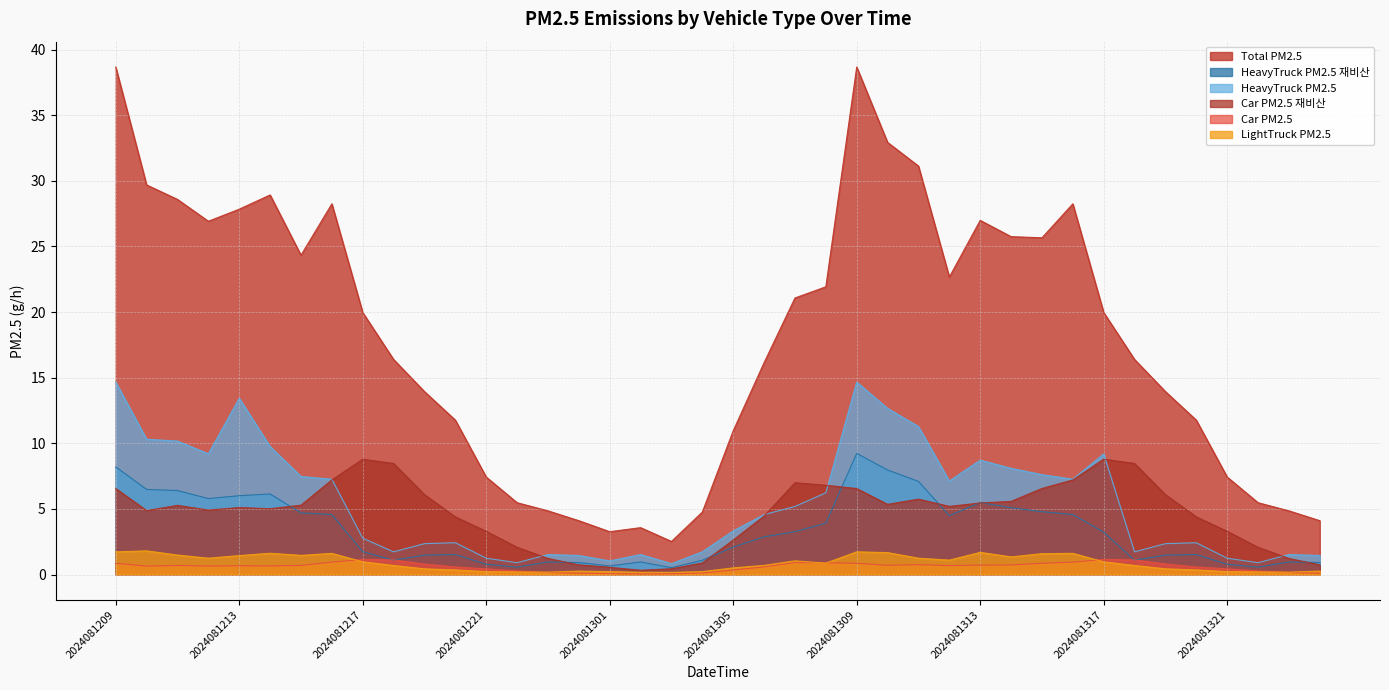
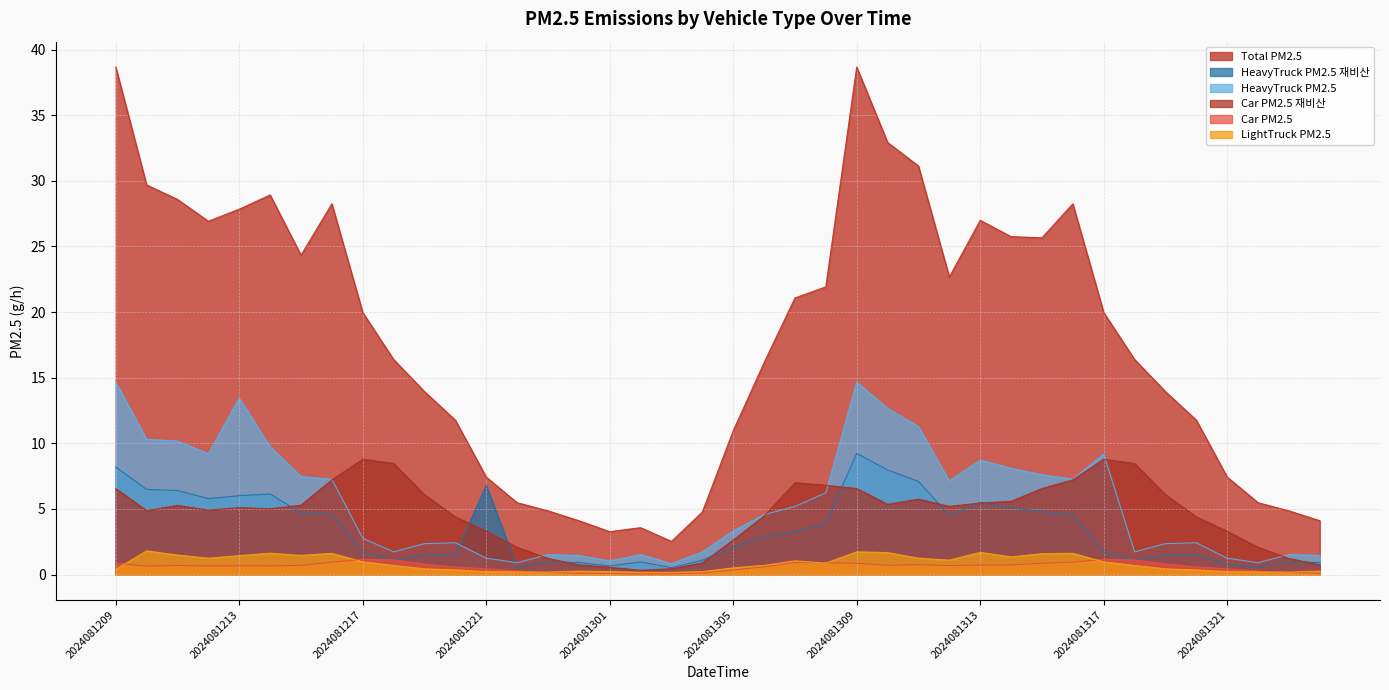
LightTruck PM2.5, 2024081209: 1.7 -> 0.4
HeavyTruck PM2.5 재비산, 2024081221: 0.8 -> 6.8
HeavyTruck PM2.5 재비산, 2024081317: 3.2 -> 1.7
